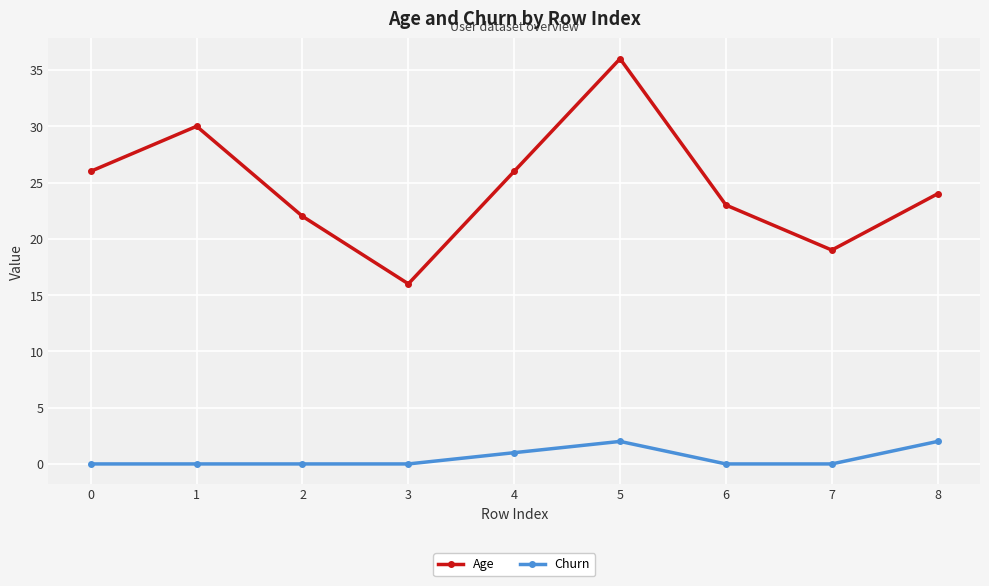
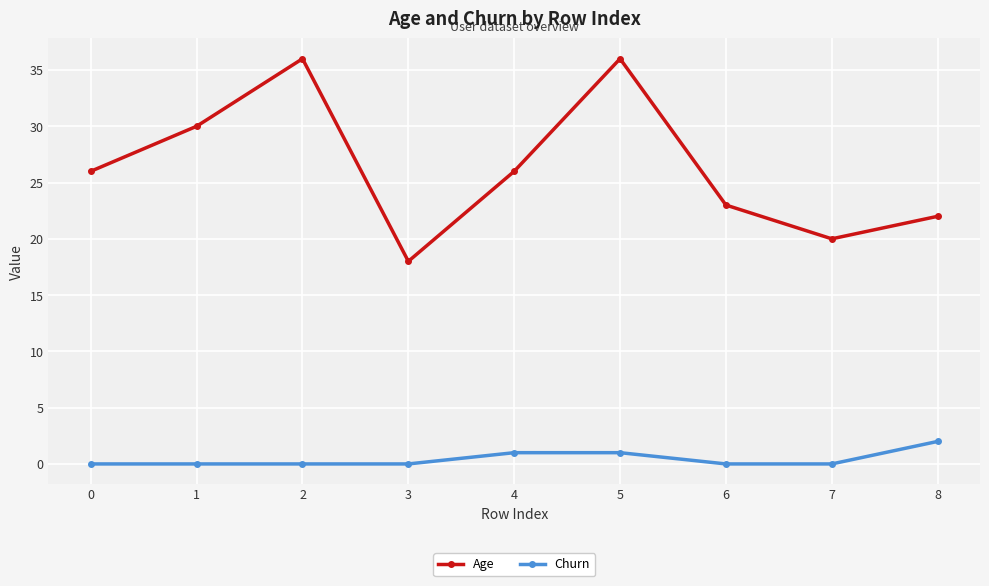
Age, 2: 22 -> 36
Age, 3: 16 -> 18
Churn, 5: 2 -> 1
Age, 7: 19 -> 20
Age, 8: 24 -> 22
